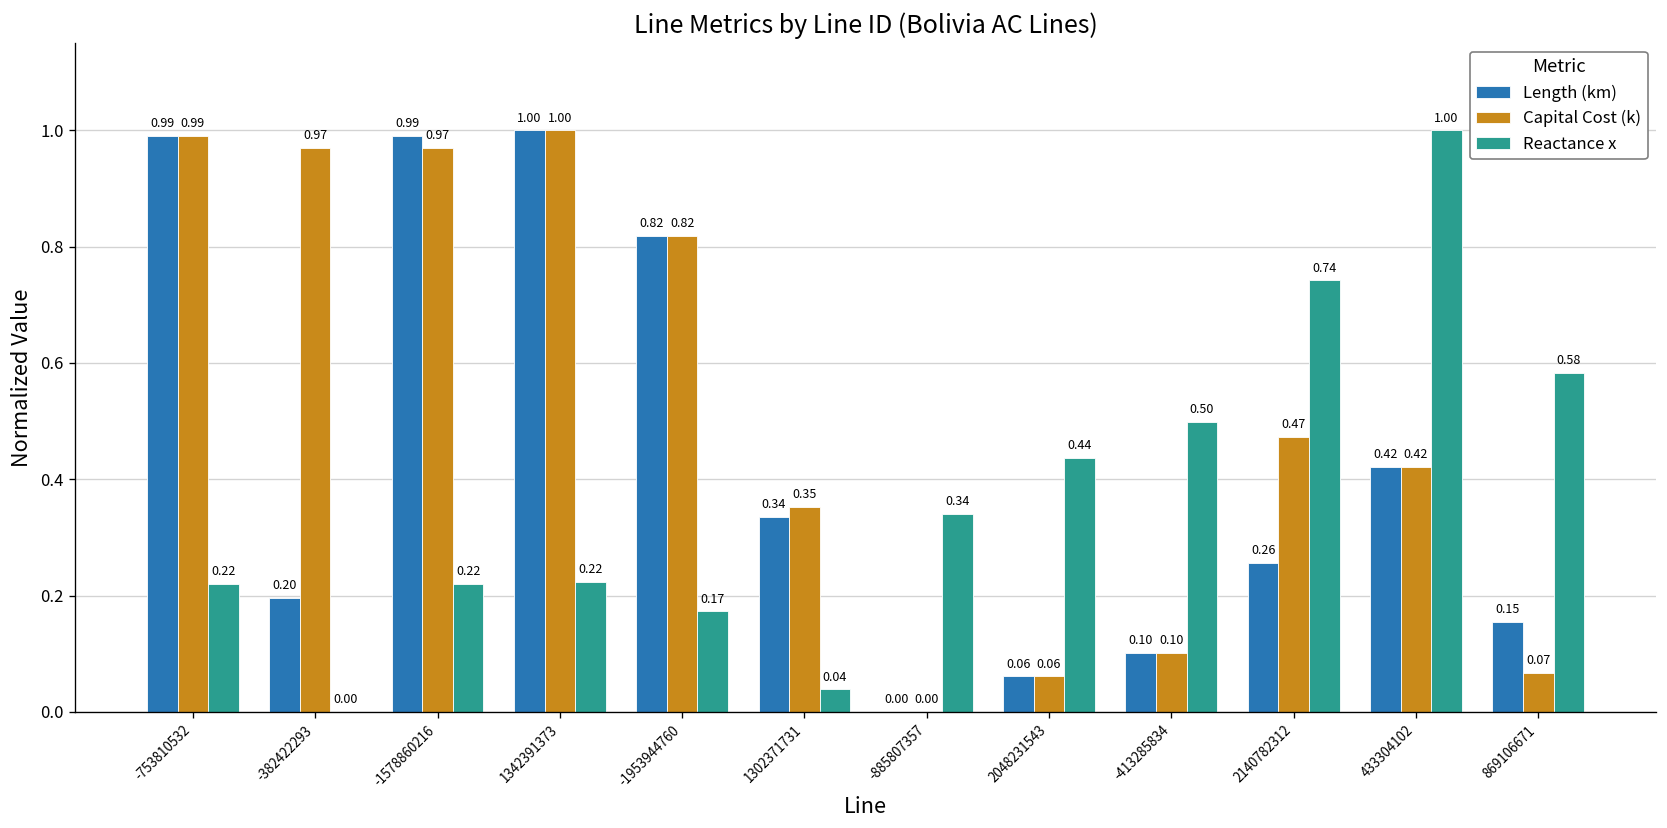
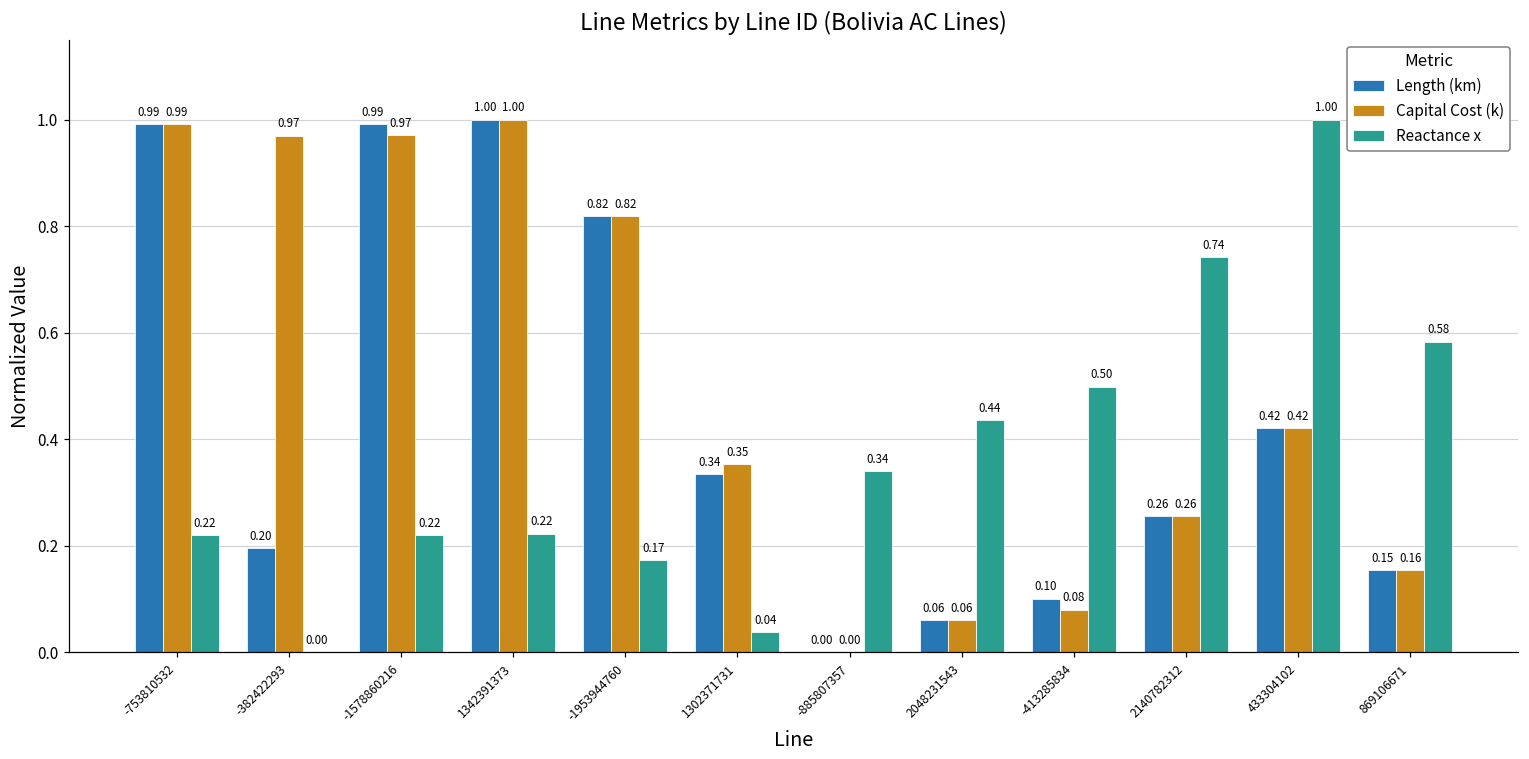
Capital Cost (k), -413285834: 0.10 -> 0.08
Capital Cost (k), 2140782312: 0.47 -> 0.26
Capital Cost (k), 869106671: 0.07 -> 0.16
